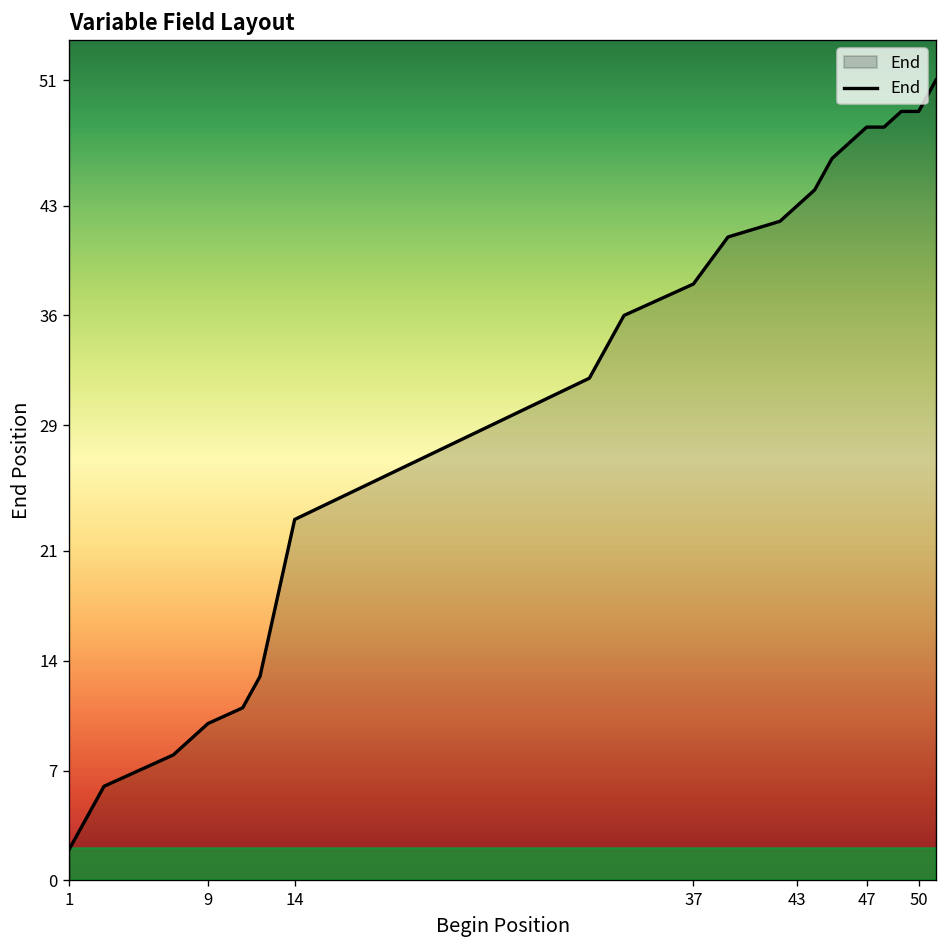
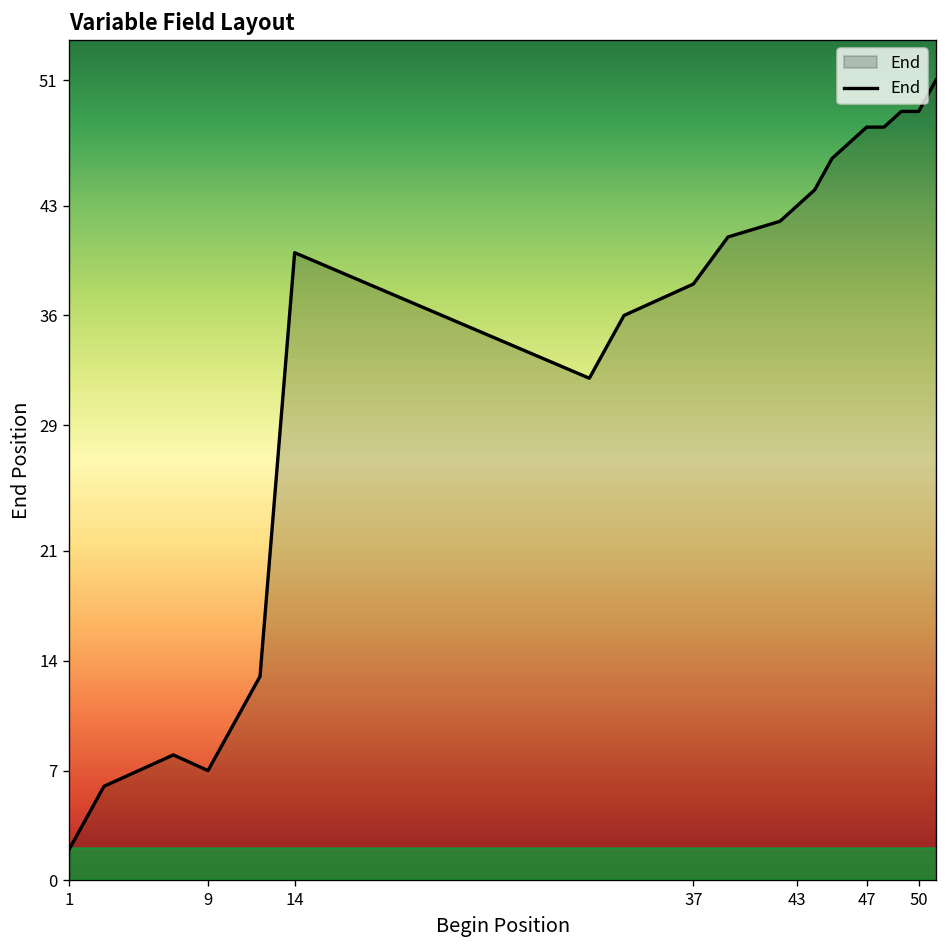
9: 10 -> 7
14: 23 -> 40
